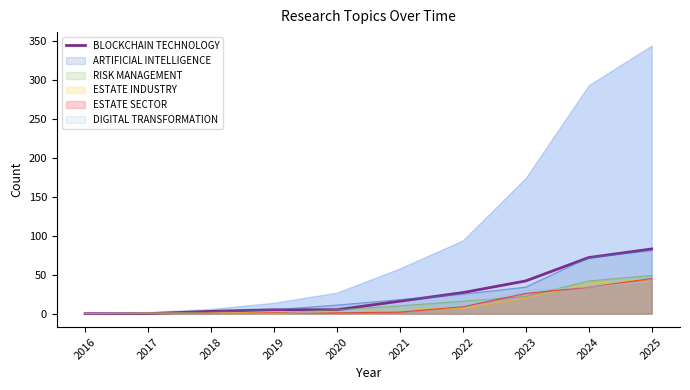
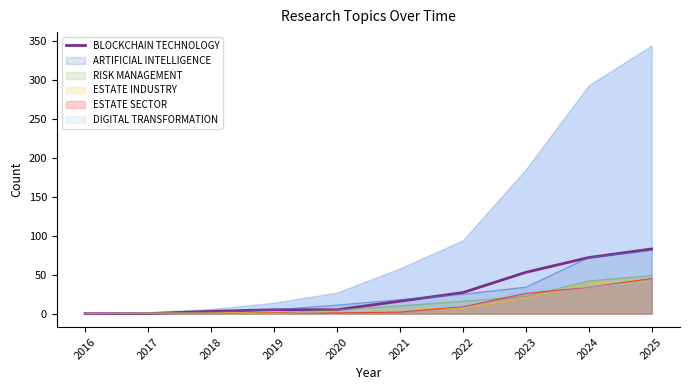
BLOCKCHAIN TECHNOLOGY, 2023: 40 -> 50
